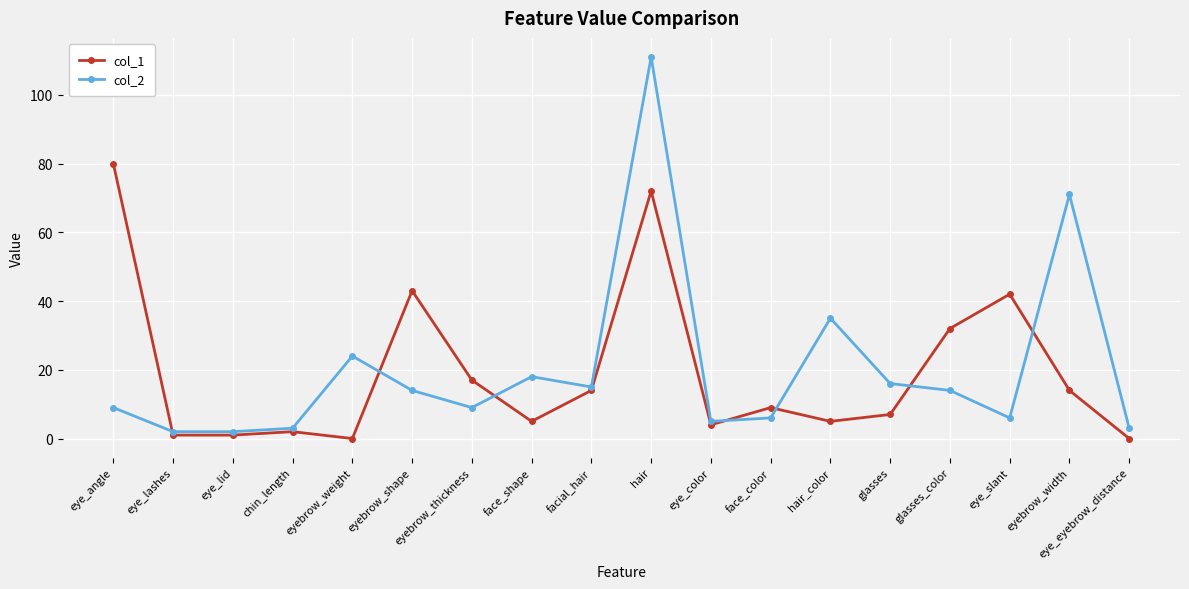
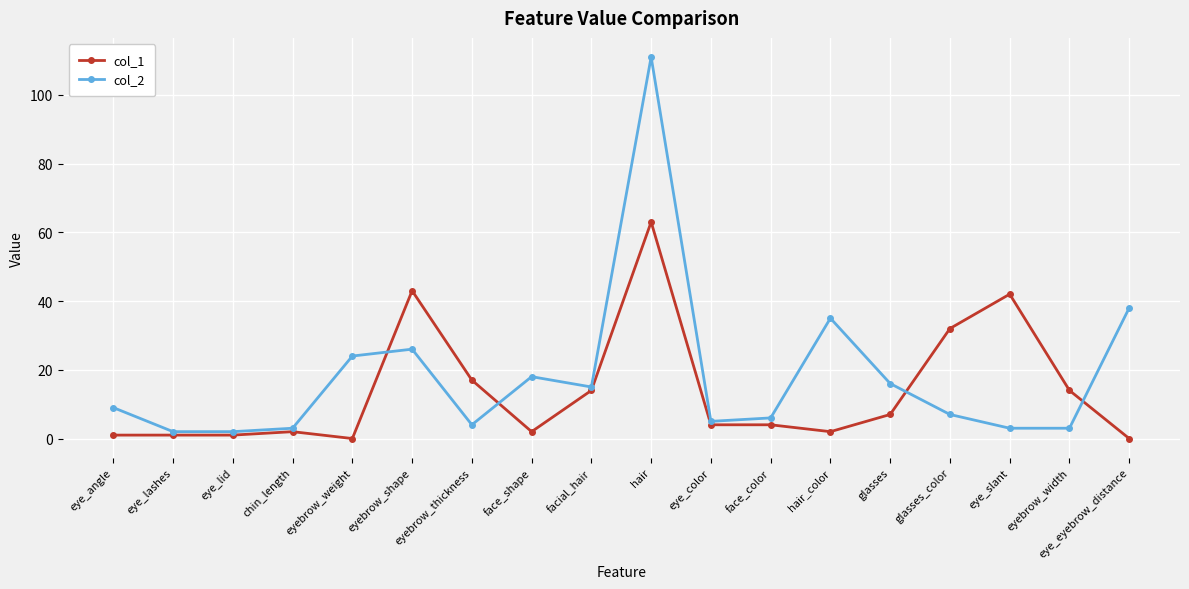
col_1, eye_angle: 80 -> 1
col_2, eyebrow_shape: 14 -> 26
col_2, eyebrow_thickness: 9 -> 4
col_1, face_shape: 5 -> 2
col_1, hair: 72 -> 63
col_1, face_color: 9 -> 4
col_1, hair_color: 5 -> 2
col_2, glasses_color: 14 -> 7
col_2, eye_slant: 6 -> 3
col_2, eyebrow_width: 71 -> 3
col_2, eye_eyebrow_distance: 3 -> 38
